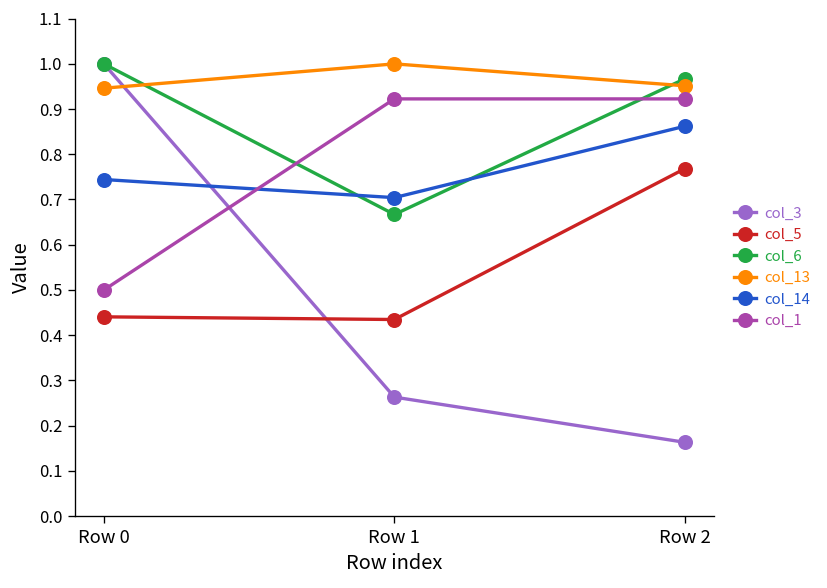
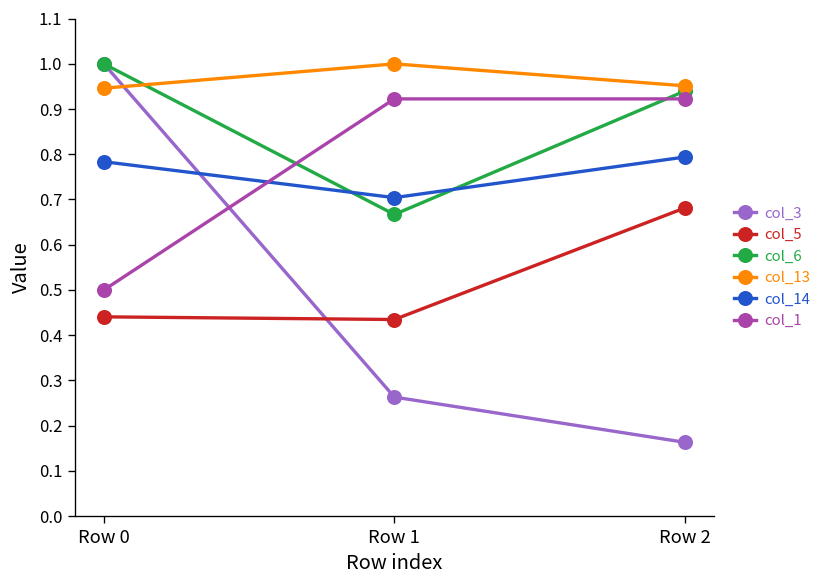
col_14, Row 0: 0.74 -> 0.78
col_5, Row 2: 0.77 -> 0.68
col_6, Row 2: 0.97 -> 0.94
col_14, Row 2: 0.86 -> 0.79
